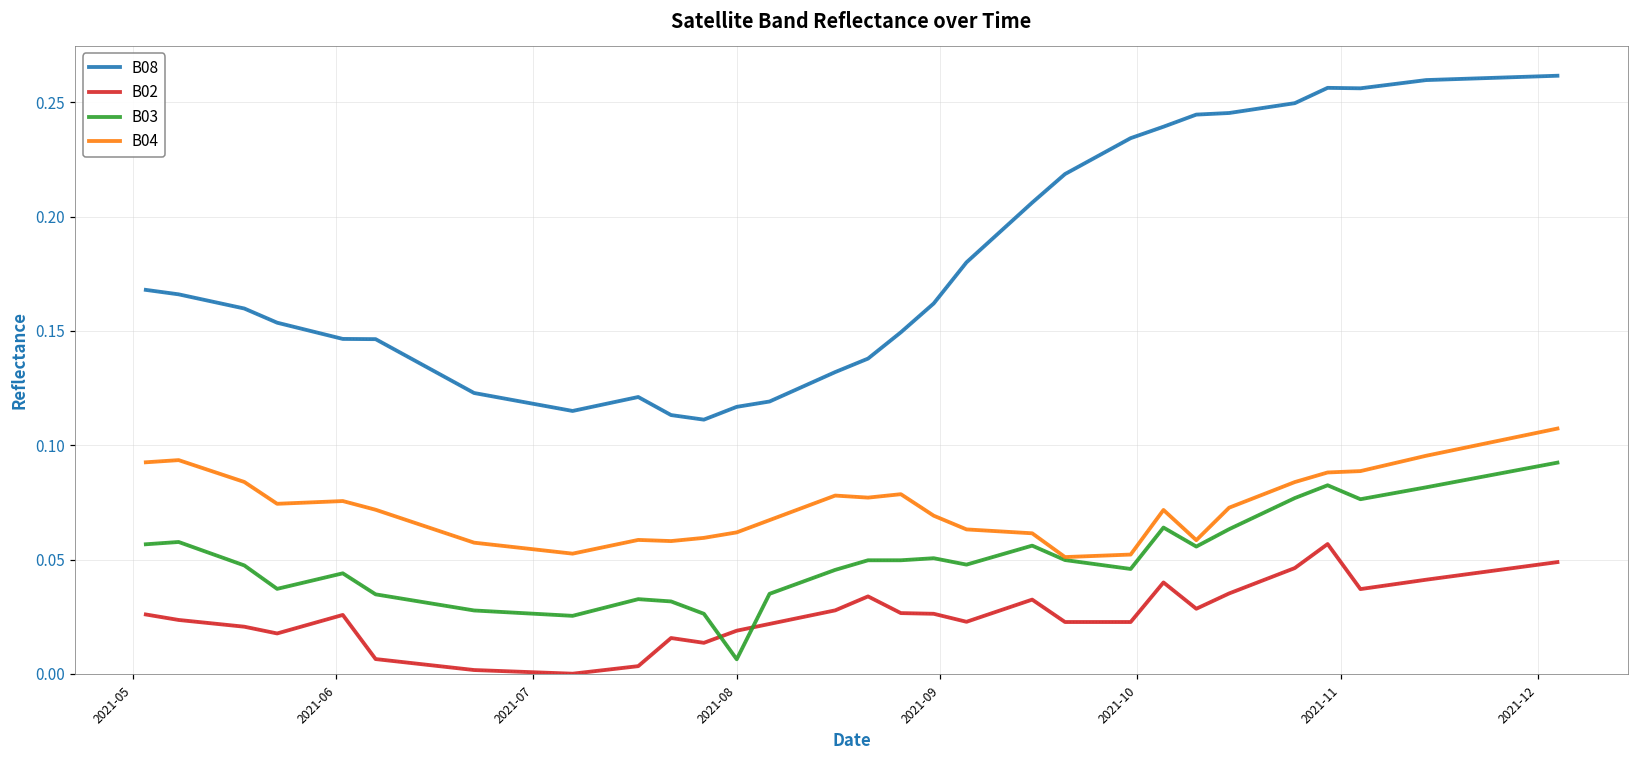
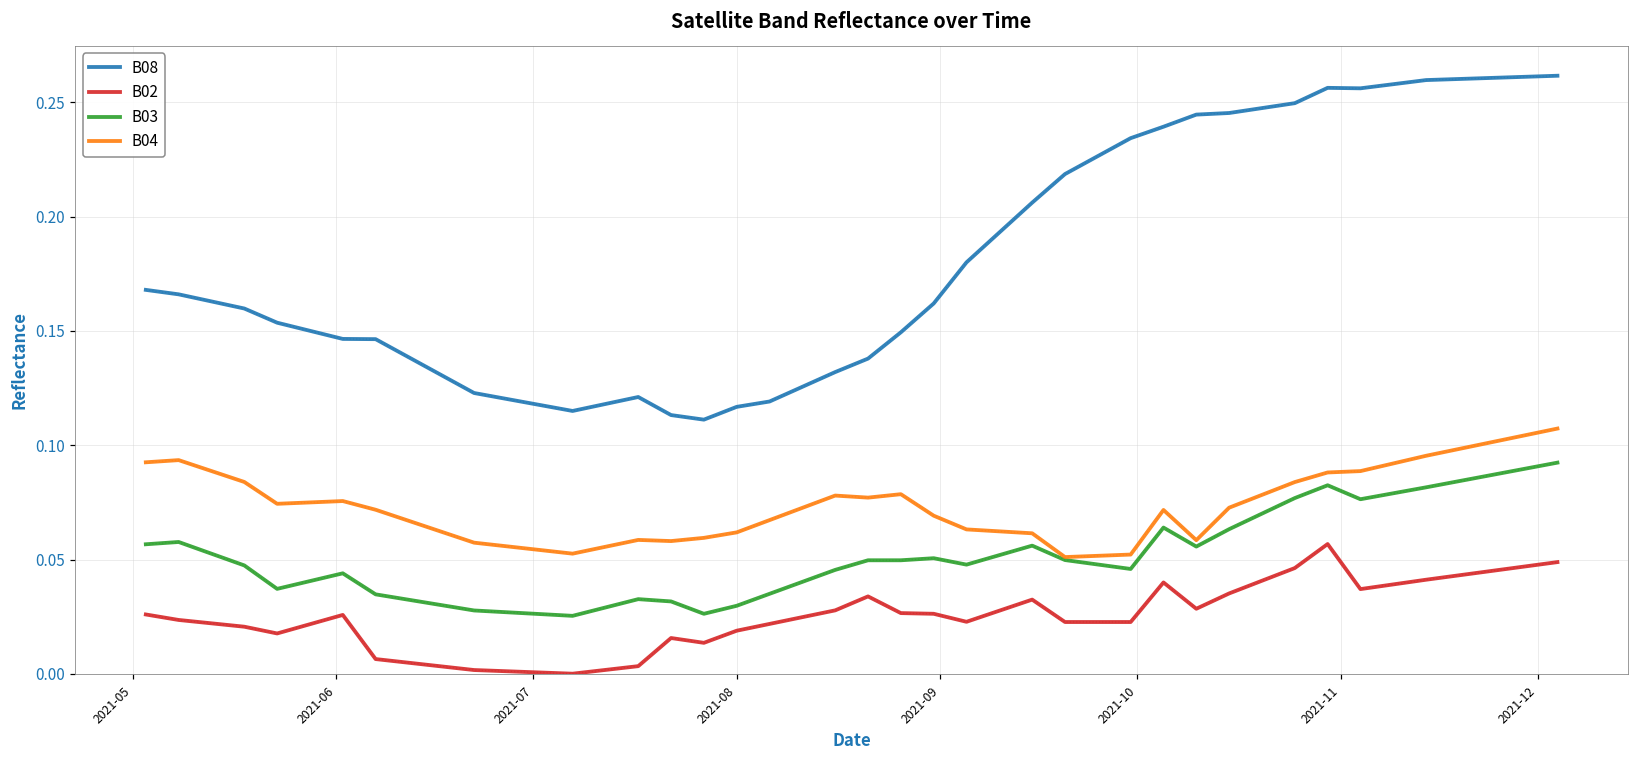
B03, 2021-08: 0.006 -> 0.030
